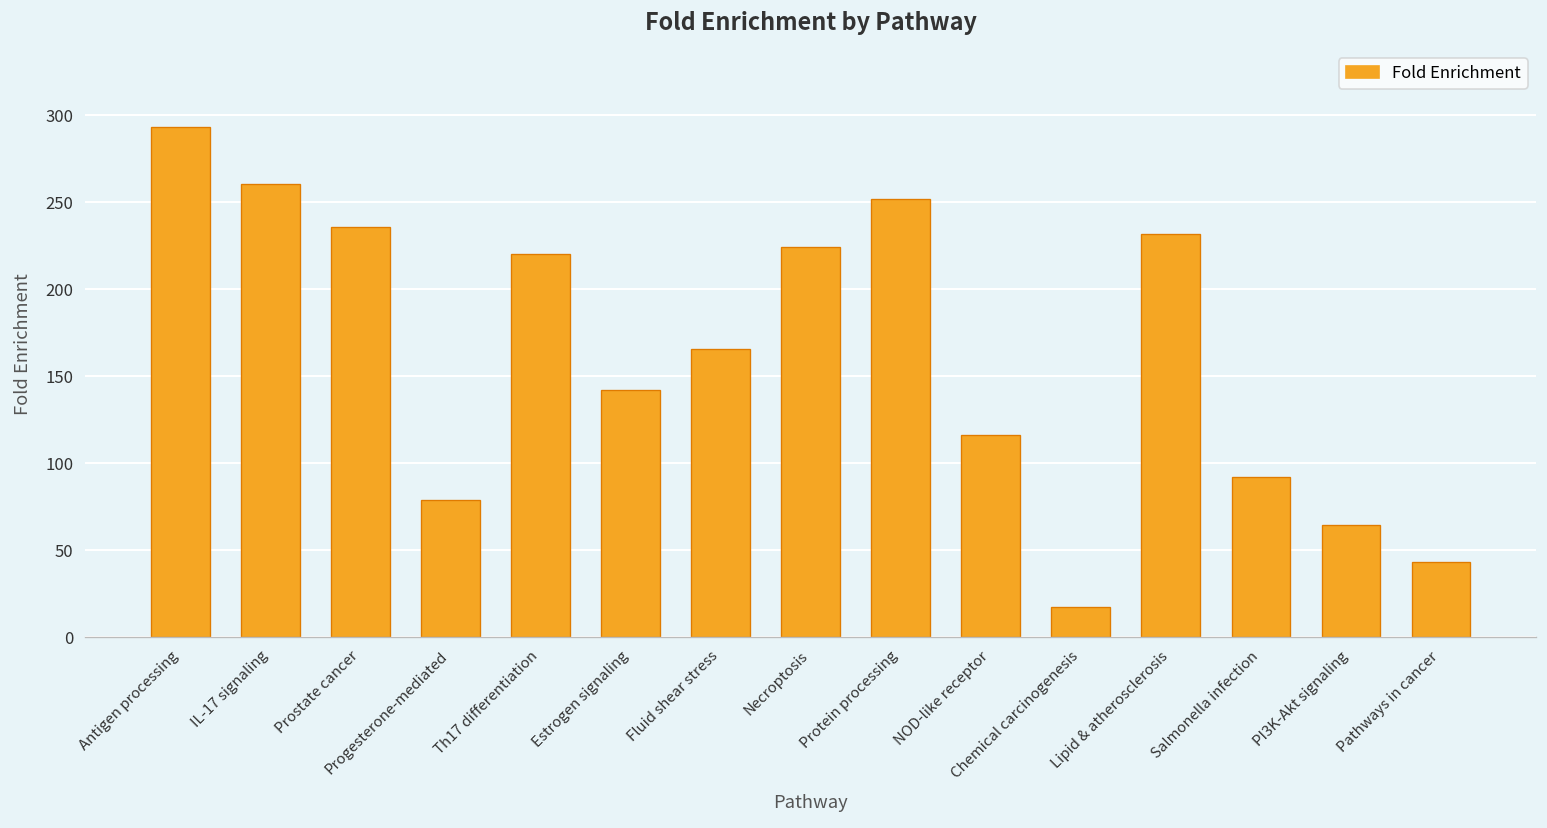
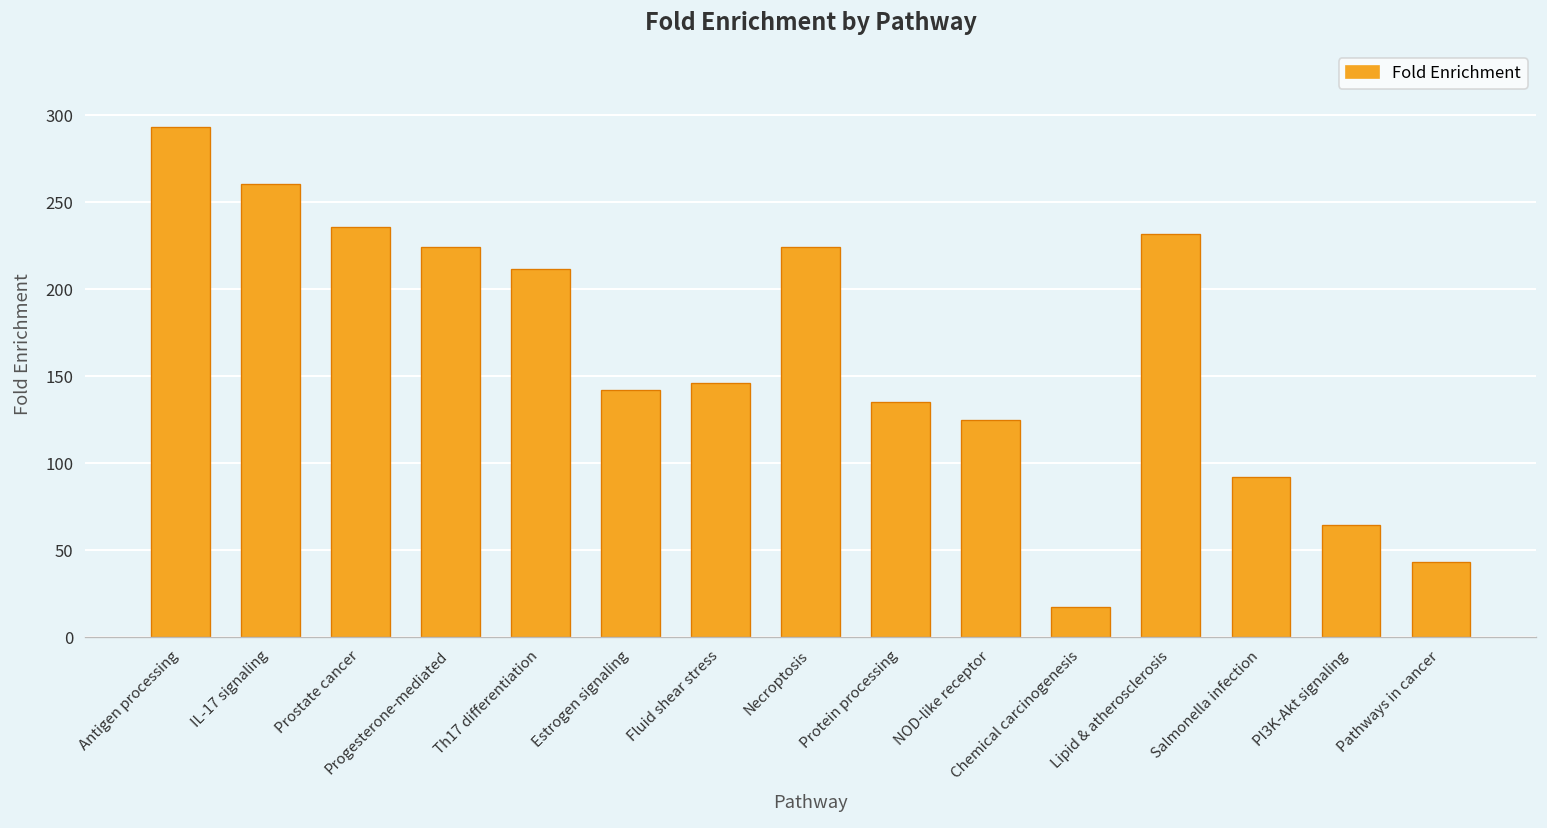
Progesterone-mediated: 79 -> 224
Th17 differentiation: 220 -> 212
Fluid shear stress: 166 -> 146
Protein processing: 252 -> 135
NOD-like receptor: 116 -> 125
